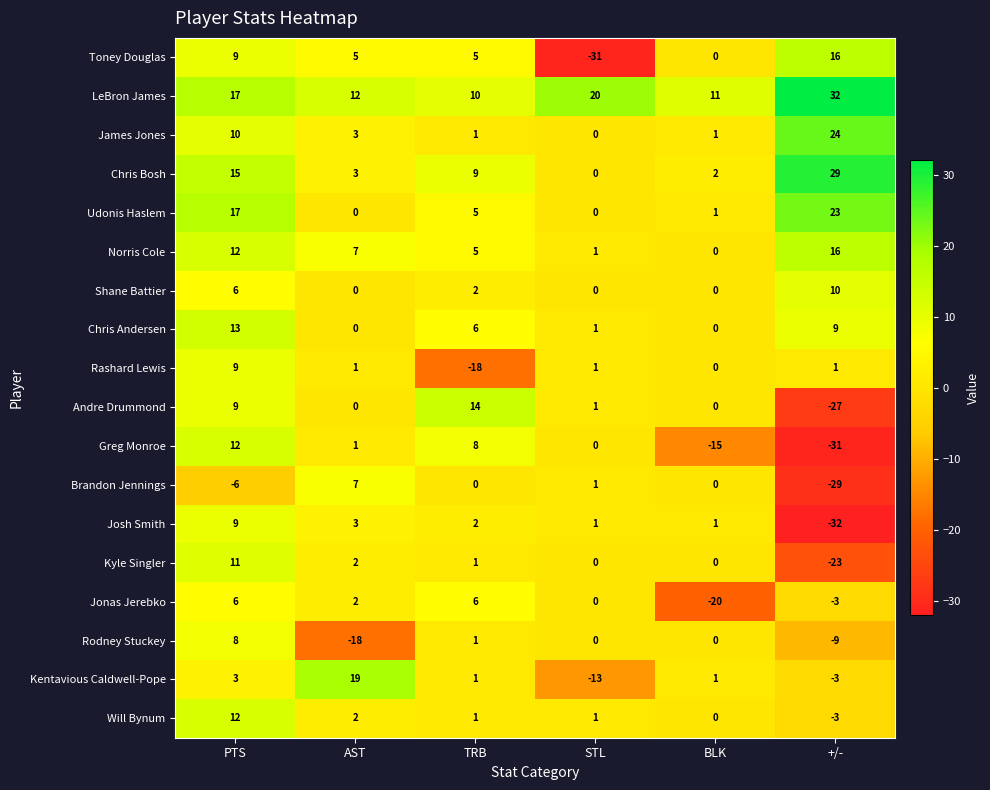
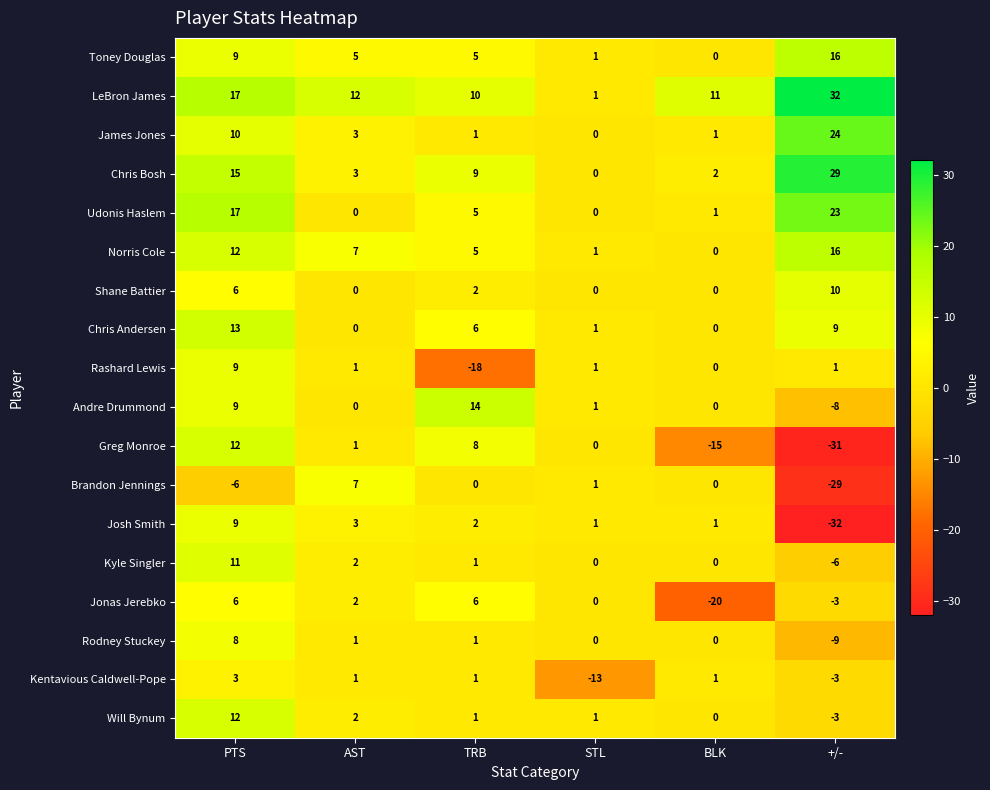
Toney Douglas, STL: -31 -> 1
LeBron James, STL: 20 -> 1
Andre Drummond, +/-: -27 -> -8
Kyle Singler, +/-: -23 -> -6
Rodney Stuckey, AST: -18 -> 1
Kentavious Caldwell-Pope, AST: 19 -> 1
